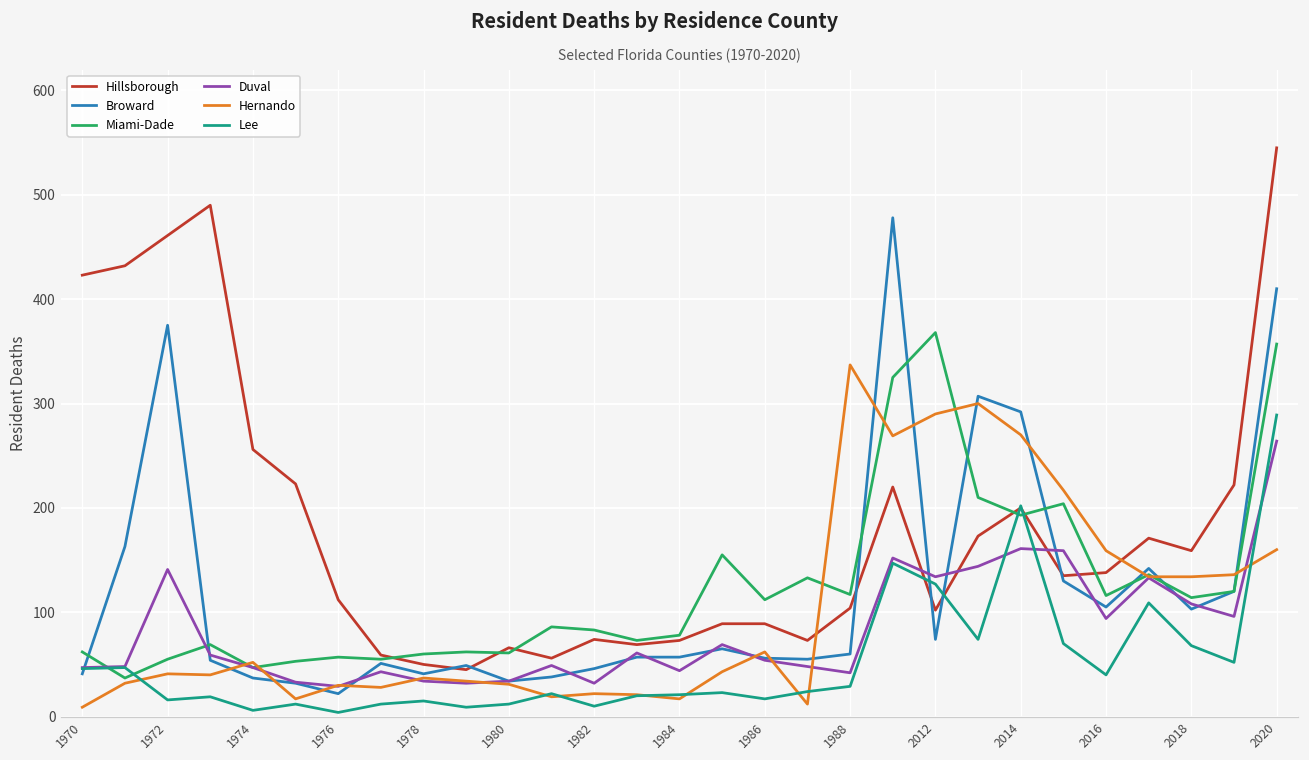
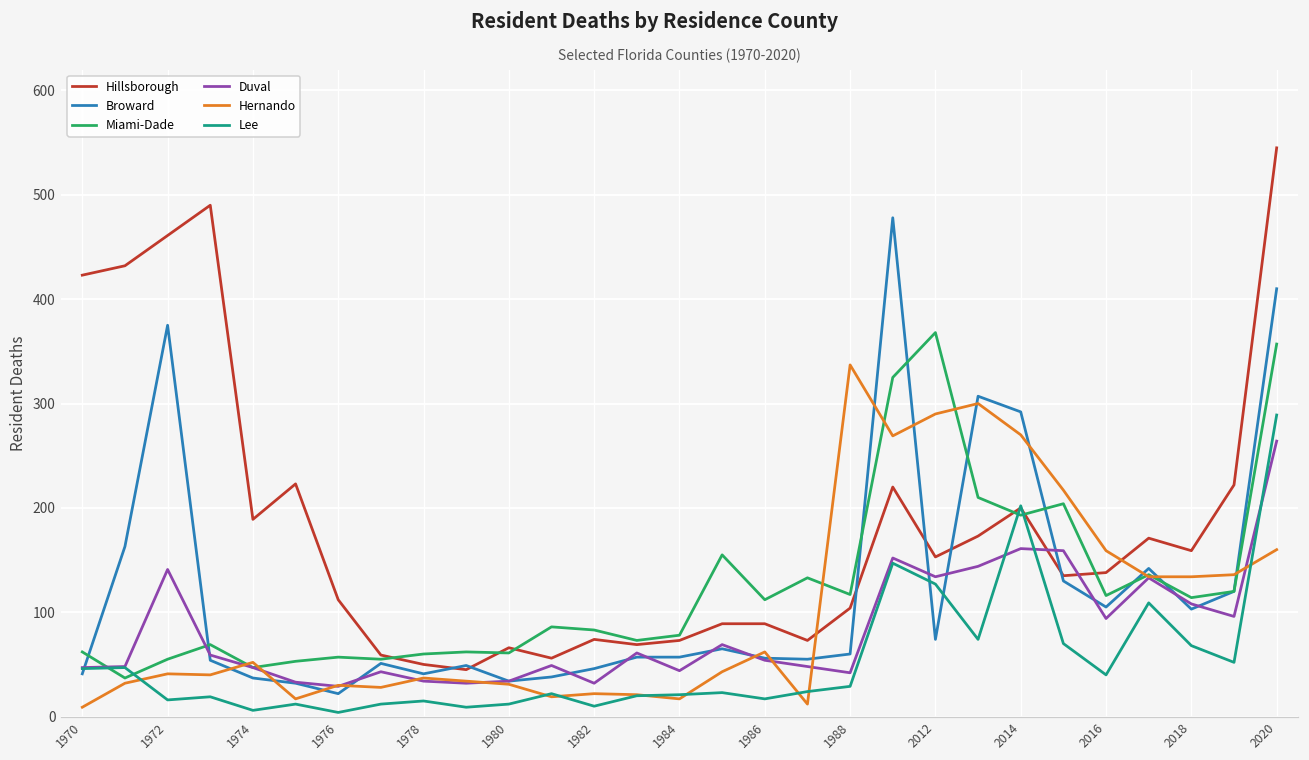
Hillsborough, 1974: 260 -> 190
Hillsborough, 2012: 100 -> 150
